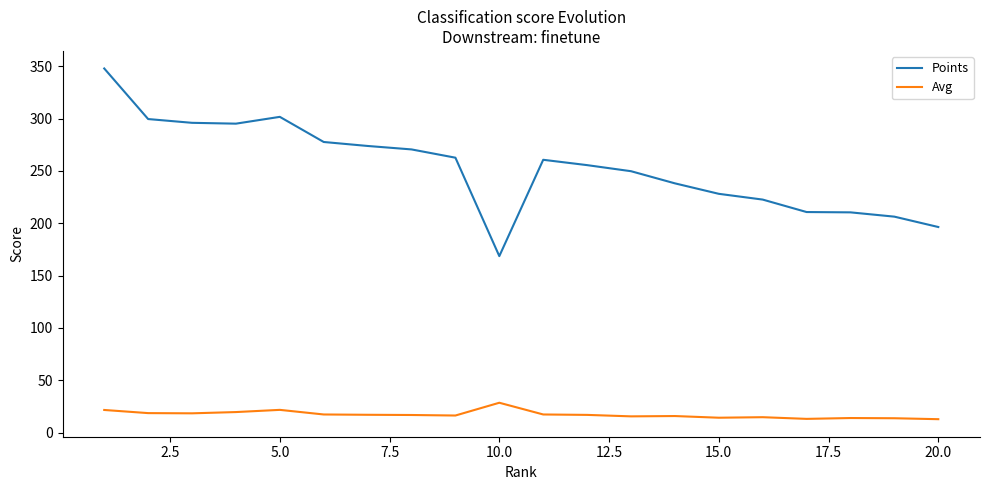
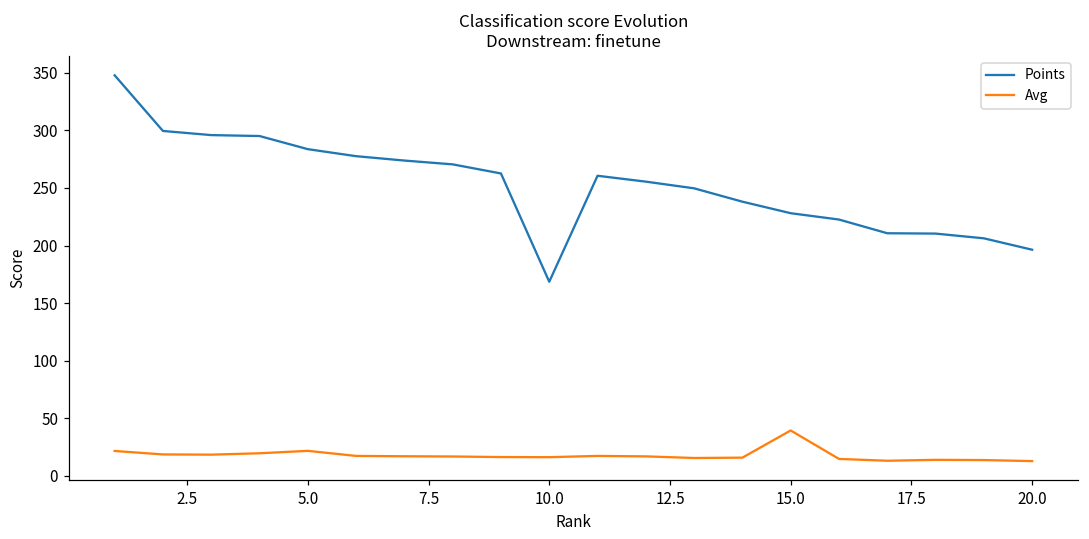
Points, 5.0: 302 -> 284
Avg, 10.0: 29 -> 16
Avg, 15.0: 14 -> 40
